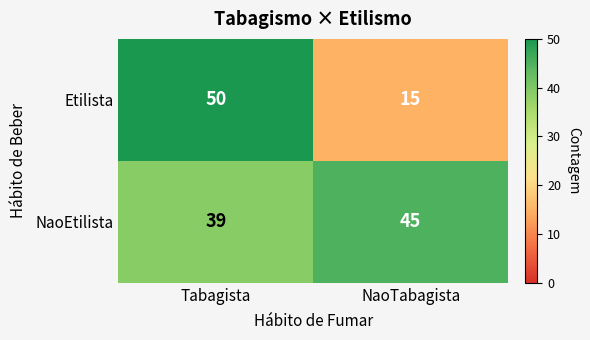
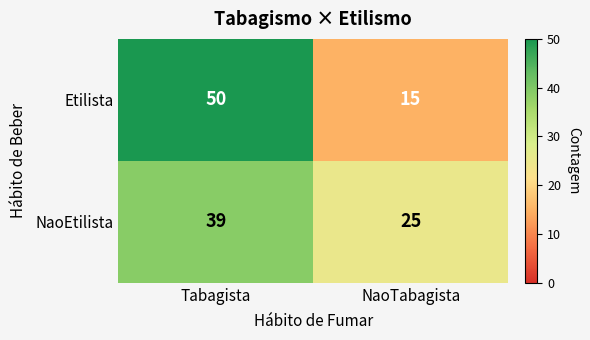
NaoEtilista, NaoTabagista: 45 -> 25
